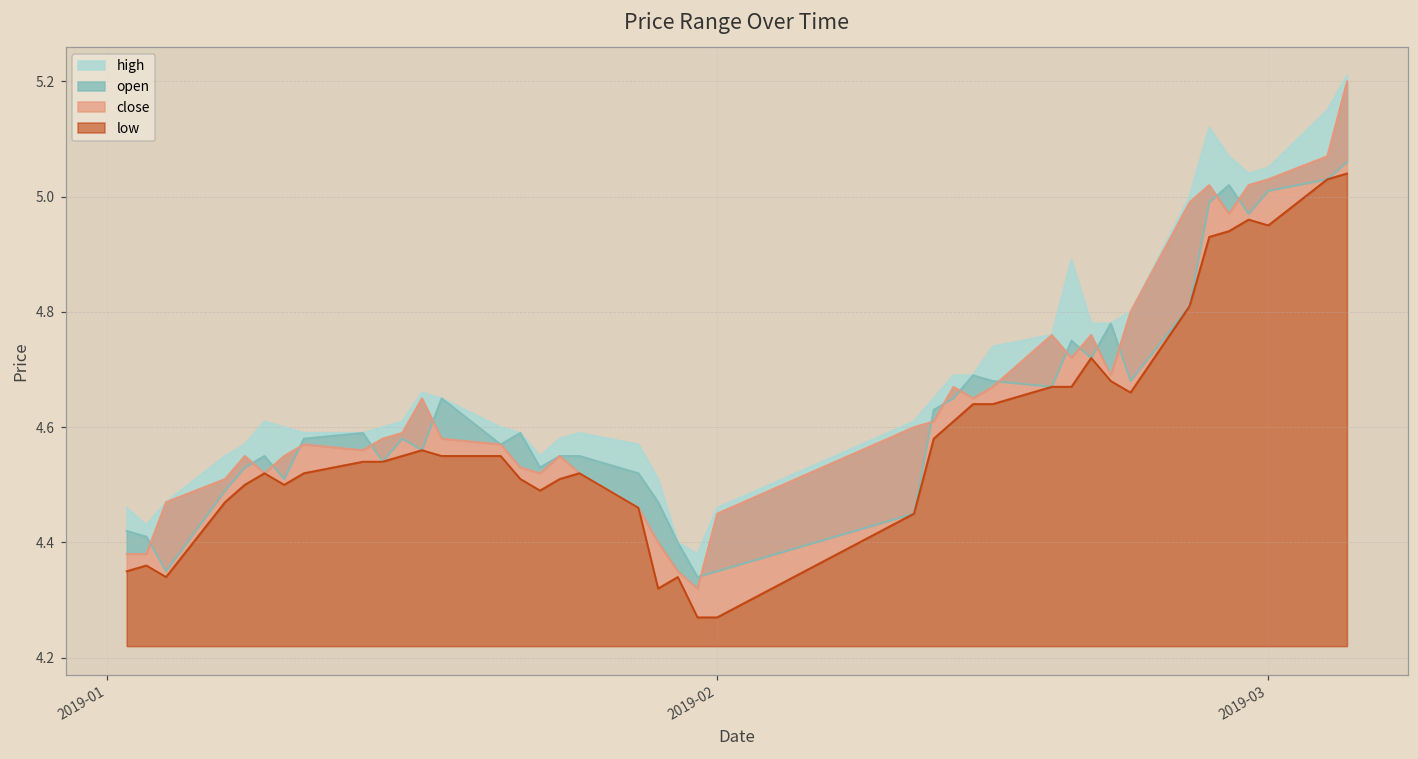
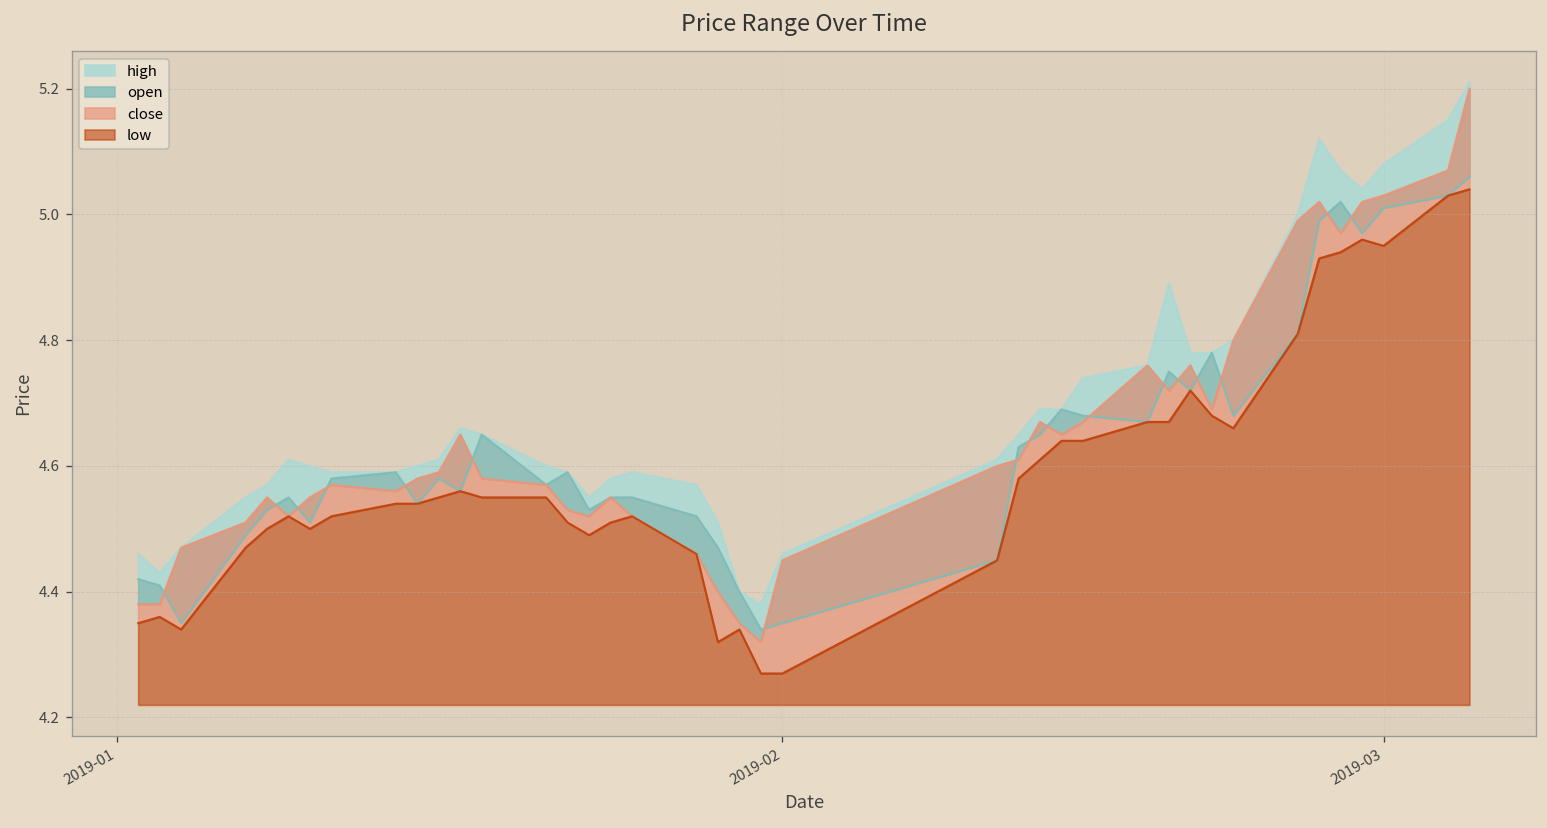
high, 2019-03: 5.05 -> 5.08
